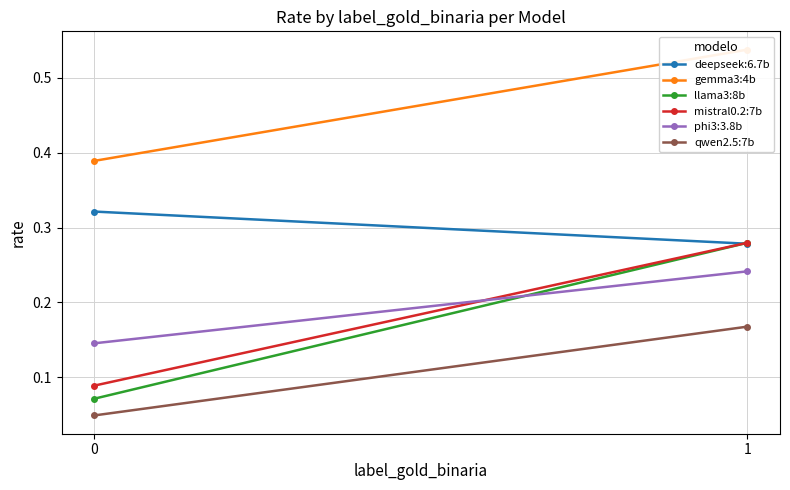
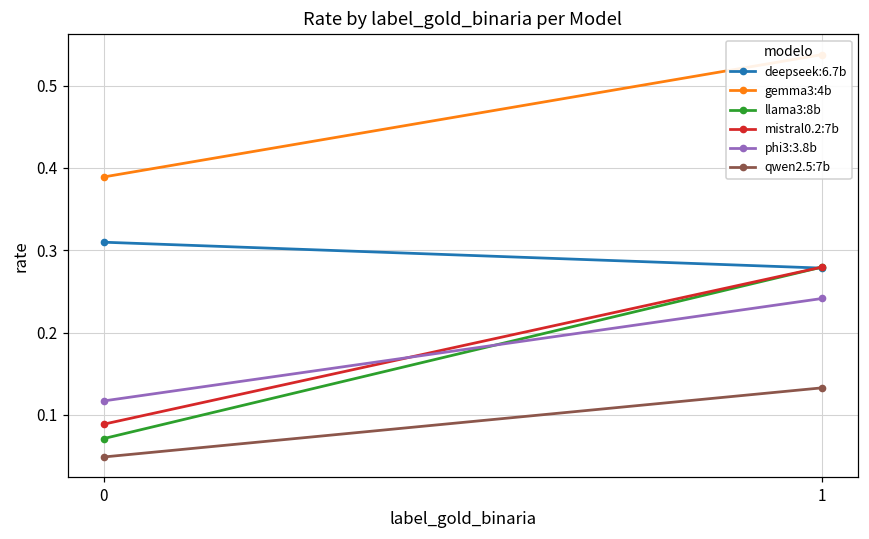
deepseek:6.7b, 0: 0.32 -> 0.31
phi3:3.8b, 0: 0.15 -> 0.12
qwen2.5:7b, 1: 0.17 -> 0.13
